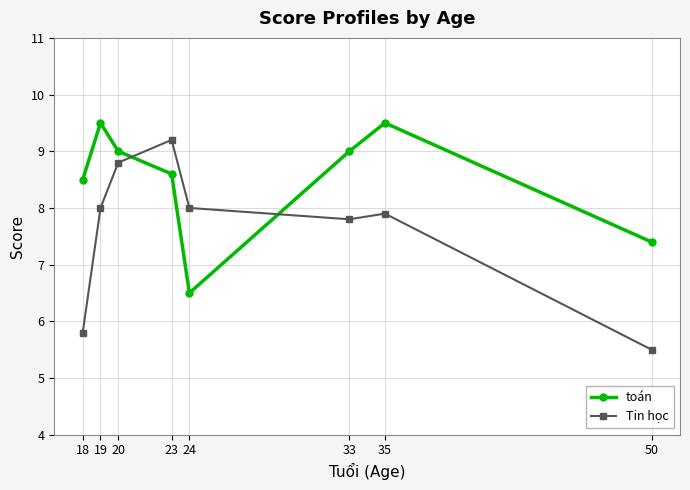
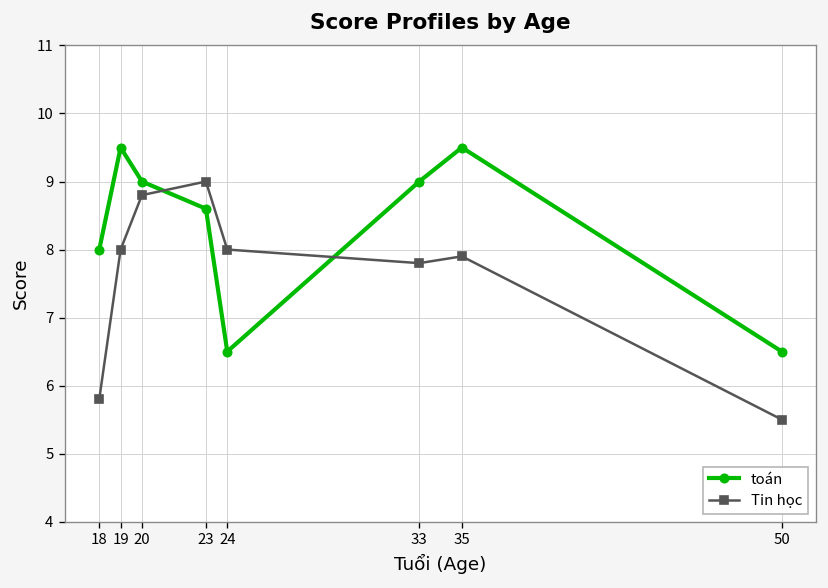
toán, 18: 8.5 -> 8.0
Tin học, 23: 9.2 -> 9.0
toán, 50: 7.4 -> 6.5
